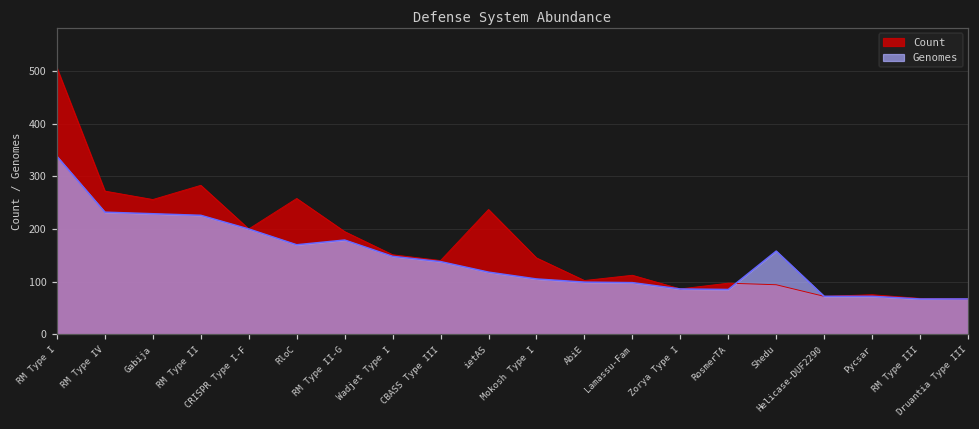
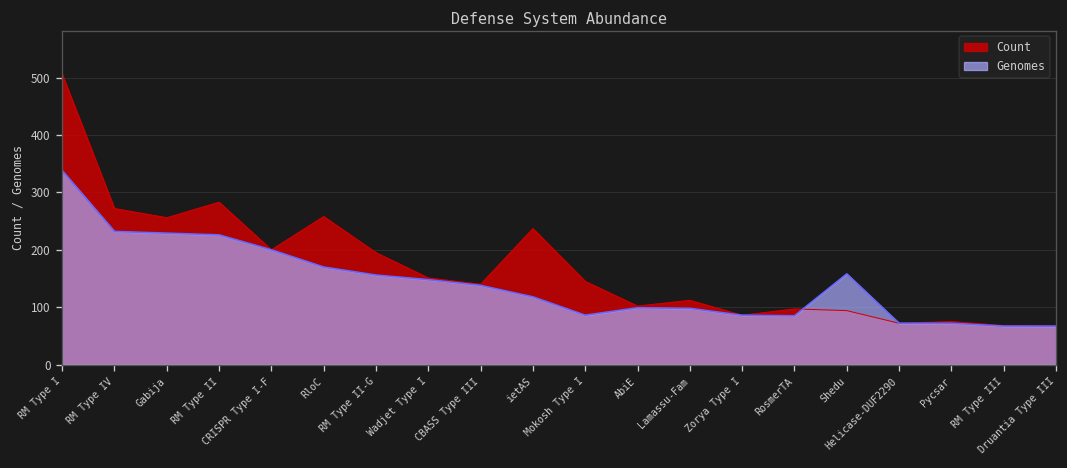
Genomes, RM Type II-G: 180 -> 160
Genomes, Mokosh Type I: 110 -> 90
